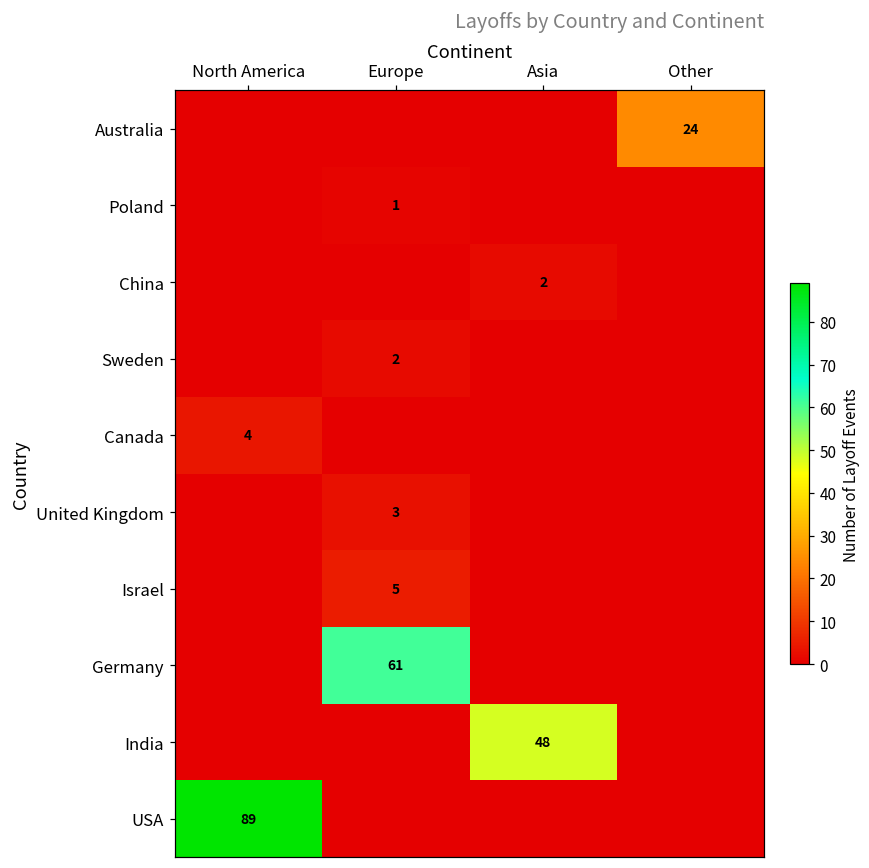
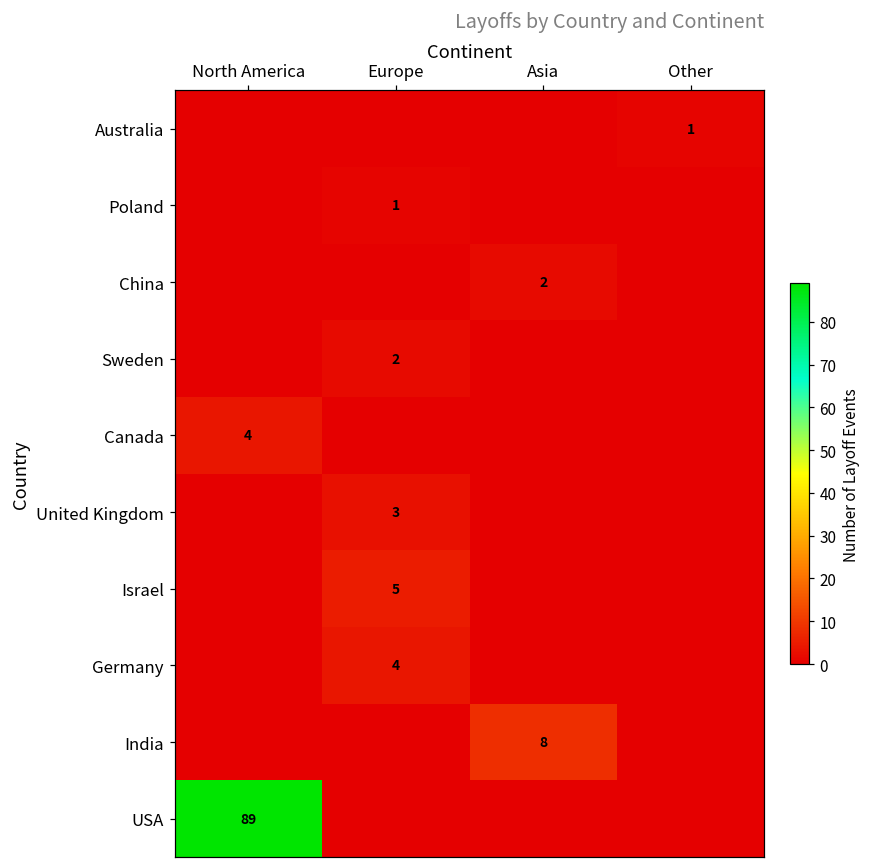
Australia, Other: 24 -> 1
Germany, Europe: 61 -> 4
India, Asia: 48 -> 8
